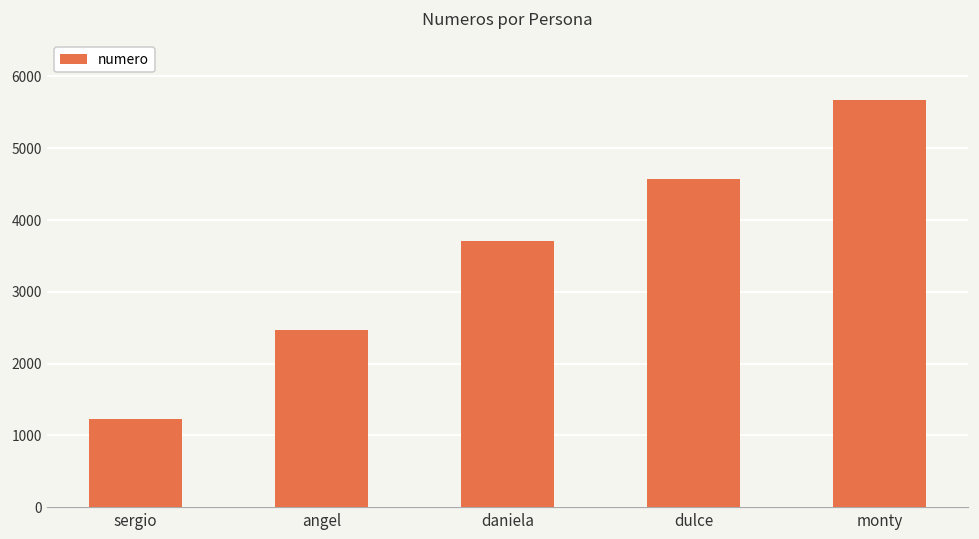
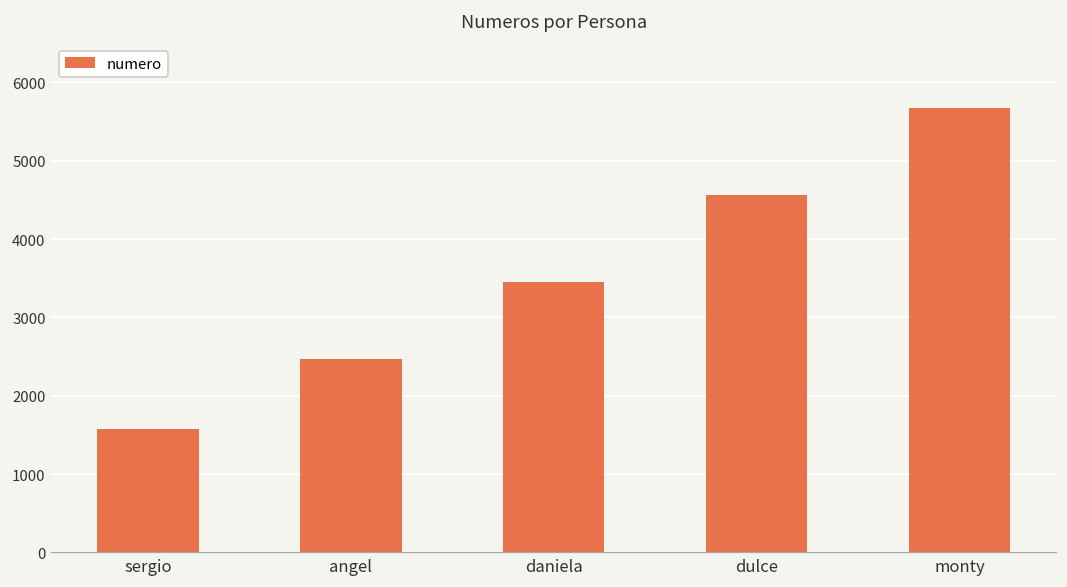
sergio: 1200 -> 1600
daniela: 3700 -> 3500
